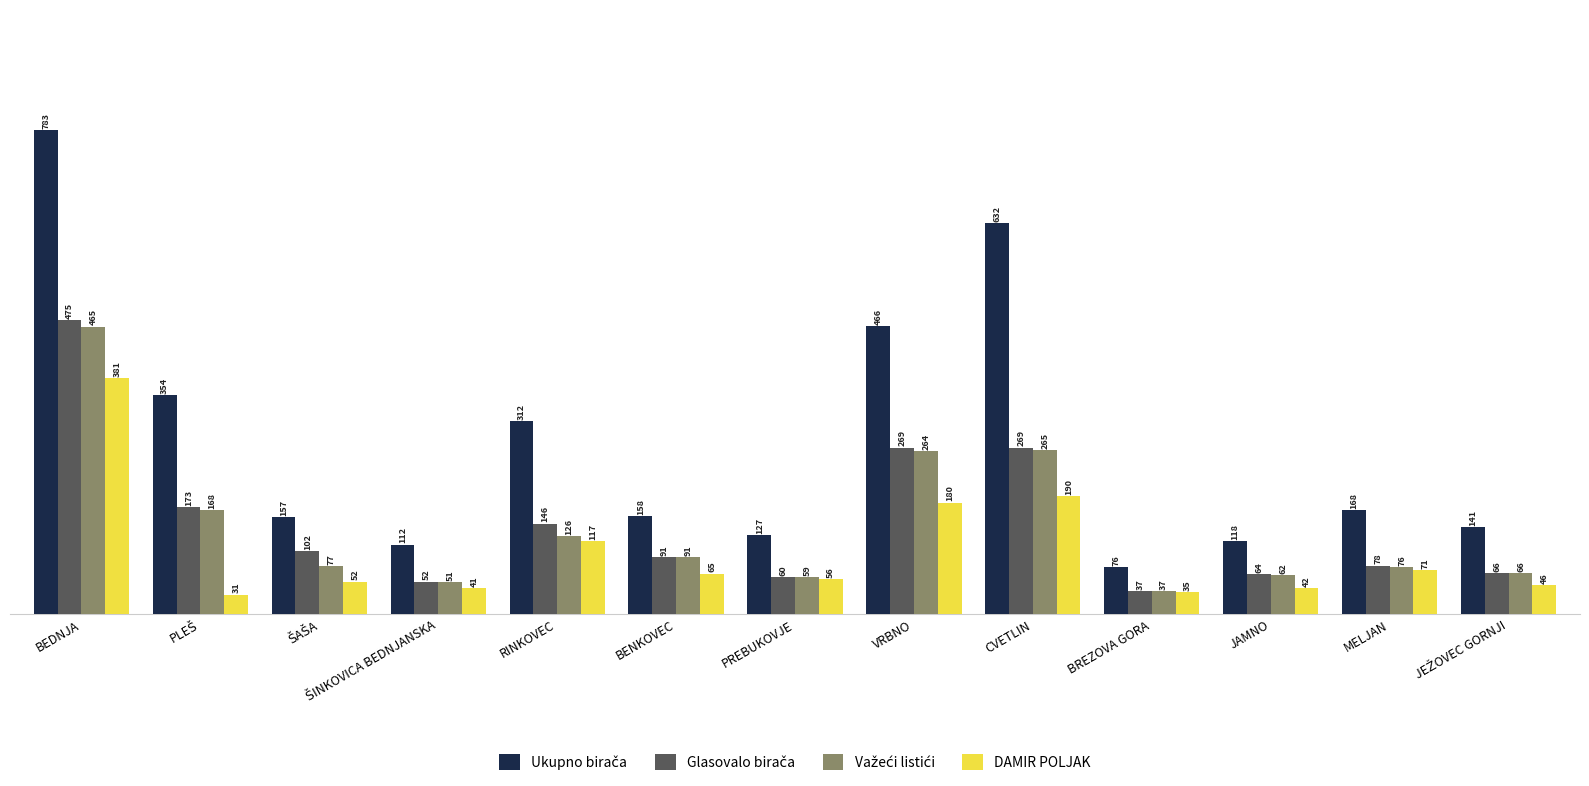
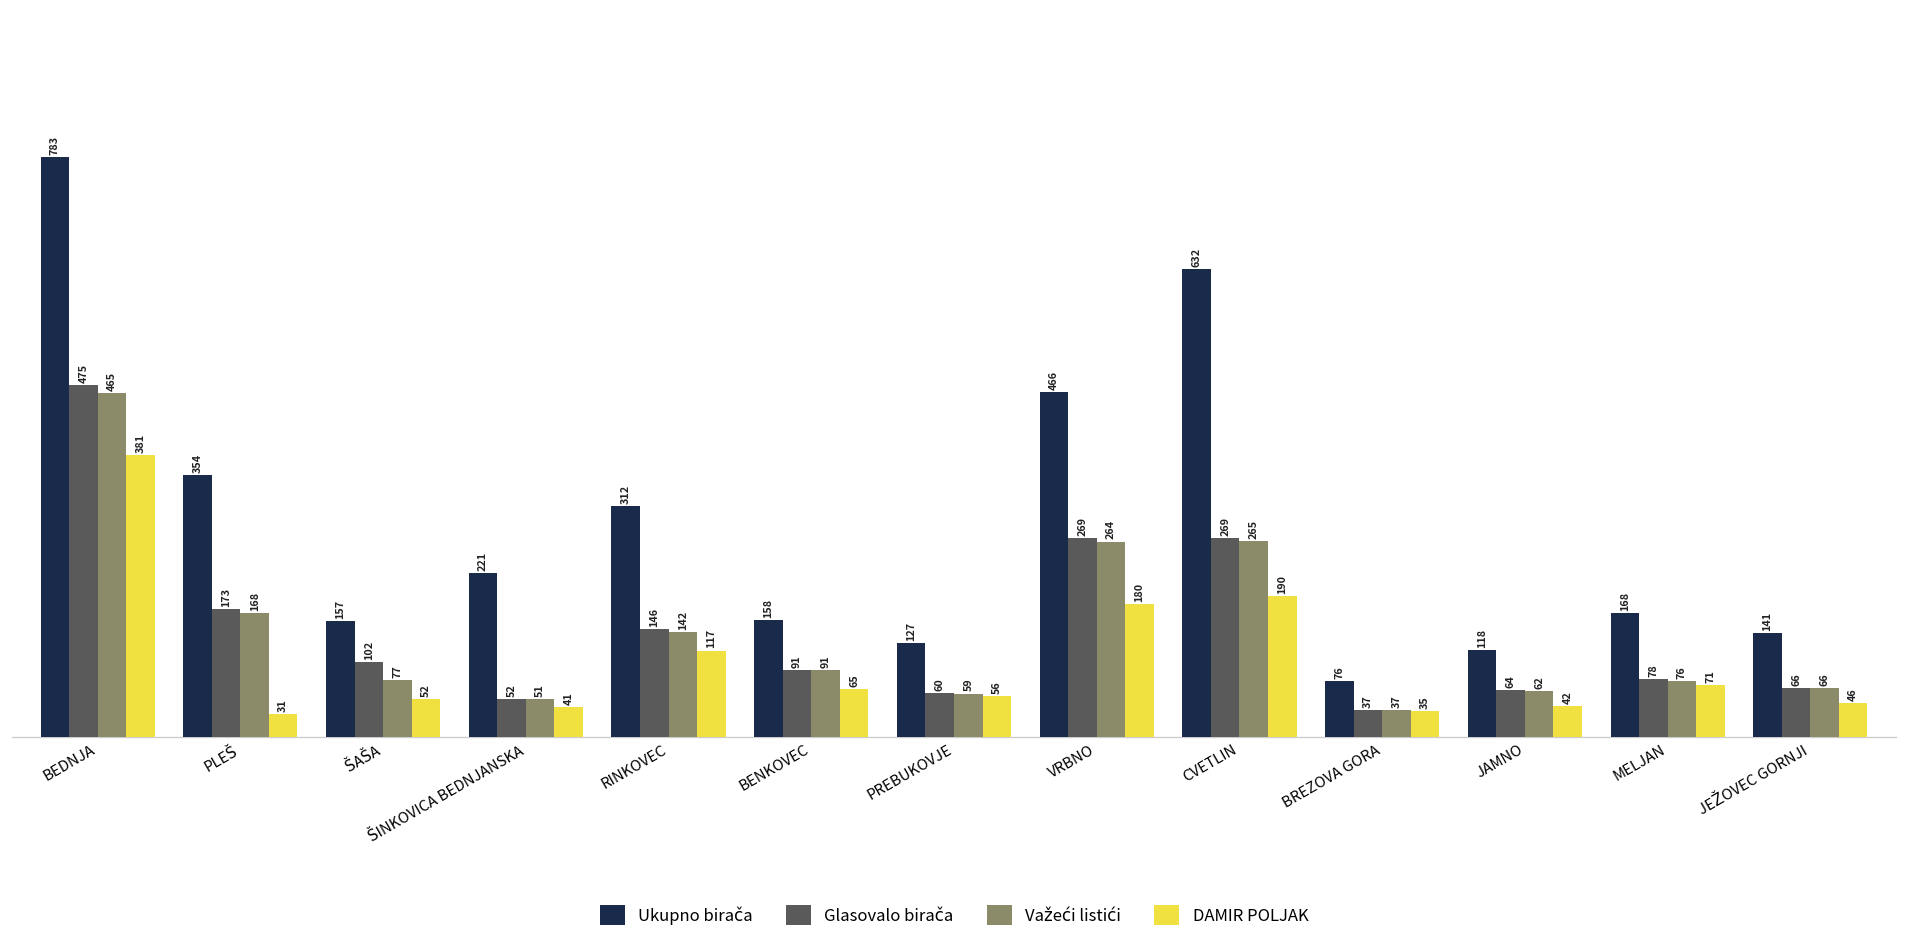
Ukupno birača, ŠINKOVICA BEDNJANSKA: 112 -> 221
Važeći listići, RINKOVEC: 126 -> 142
